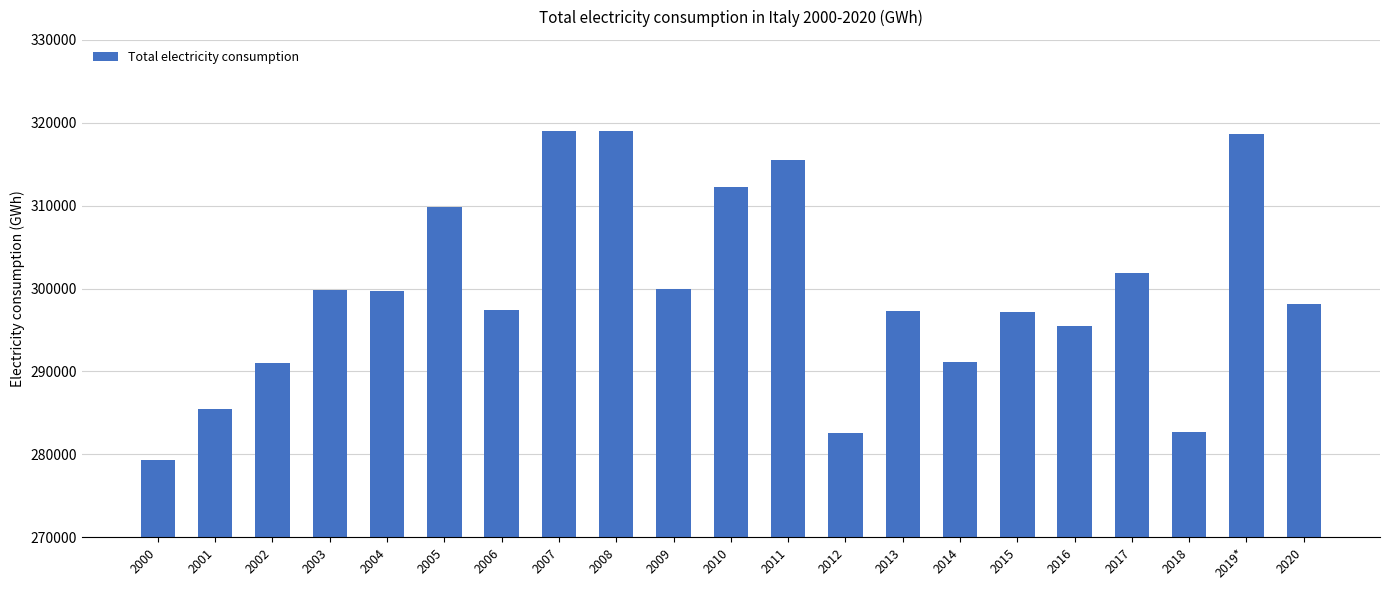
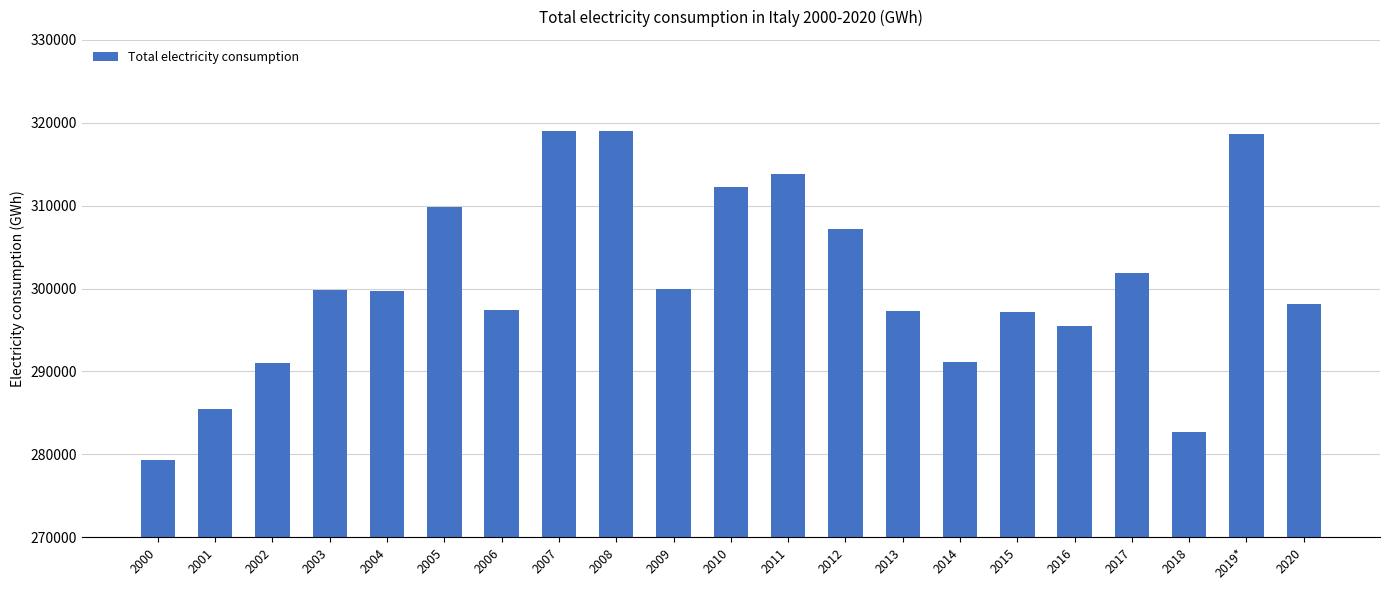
2011: 316000 -> 314000
2012: 283000 -> 307000
